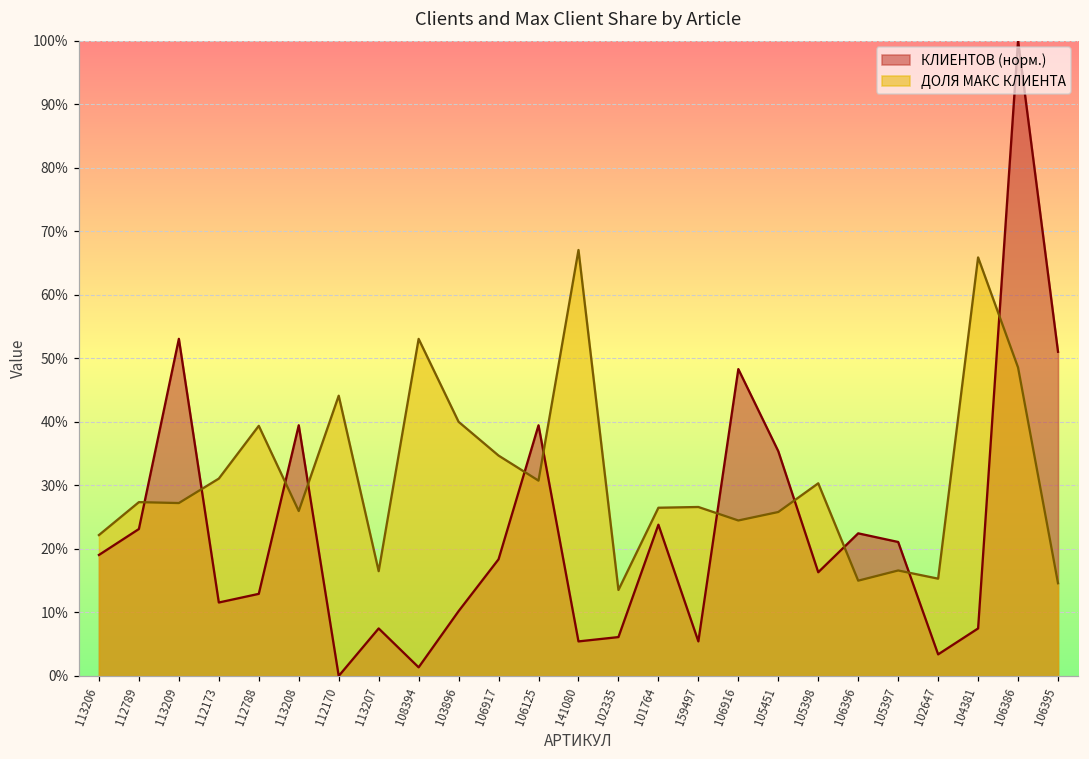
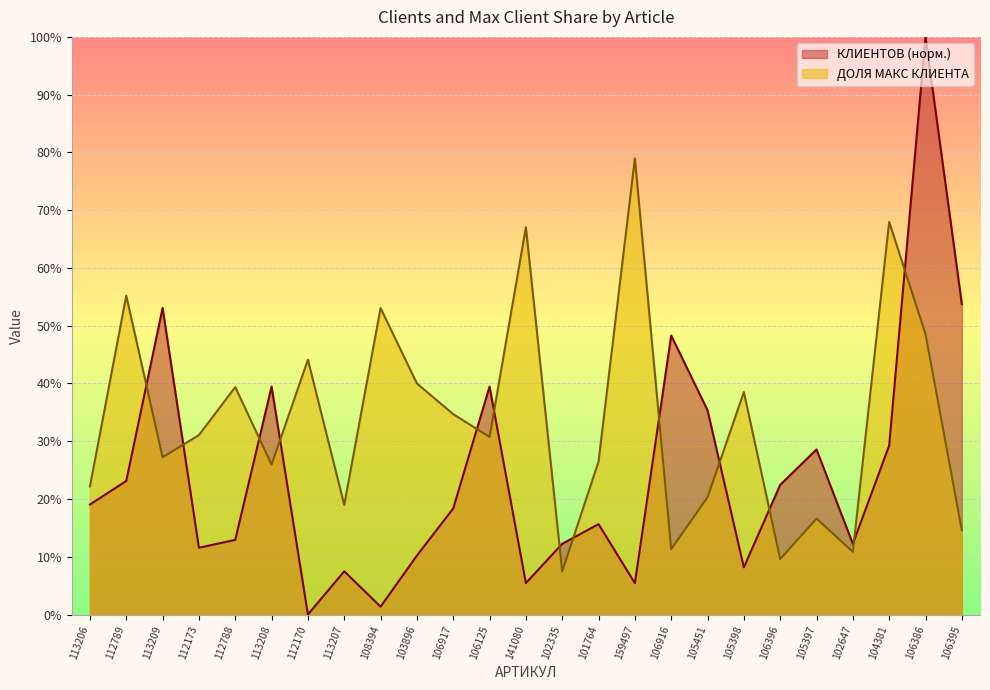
ДОЛЯ МАКС КЛИЕНТА, 112789: 27% -> 55%
ДОЛЯ МАКС КЛИЕНТА, 113207: 16% -> 19%
КЛИЕНТОВ (норм.), 102335: 6% -> 12%
ДОЛЯ МАКС КЛИЕНТА, 102335: 14% -> 7%
КЛИЕНТОВ (норм.), 101764: 24% -> 16%
ДОЛЯ МАКС КЛИЕНТА, 159497: 27% -> 79%
ДОЛЯ МАКС КЛИЕНТА, 106916: 24% -> 11%
ДОЛЯ МАКС КЛИЕНТА, 105451: 26% -> 20%
КЛИЕНТОВ (норм.), 105398: 16% -> 8%
ДОЛЯ МАКС КЛИЕНТА, 105398: 30% -> 39%
ДОЛЯ МАКС КЛИЕНТА, 106396: 15% -> 10%
КЛИЕНТОВ (норм.), 105397: 21% -> 29%
КЛИЕНТОВ (норм.), 102647: 3% -> 12%
ДОЛЯ МАКС КЛИЕНТА, 102647: 15% -> 11%
КЛИЕНТОВ (норм.), 104381: 7% -> 29%
ДОЛЯ МАКС КЛИЕНТА, 104381: 66% -> 68%
КЛИЕНТОВ (норм.), 106395: 51% -> 54%
